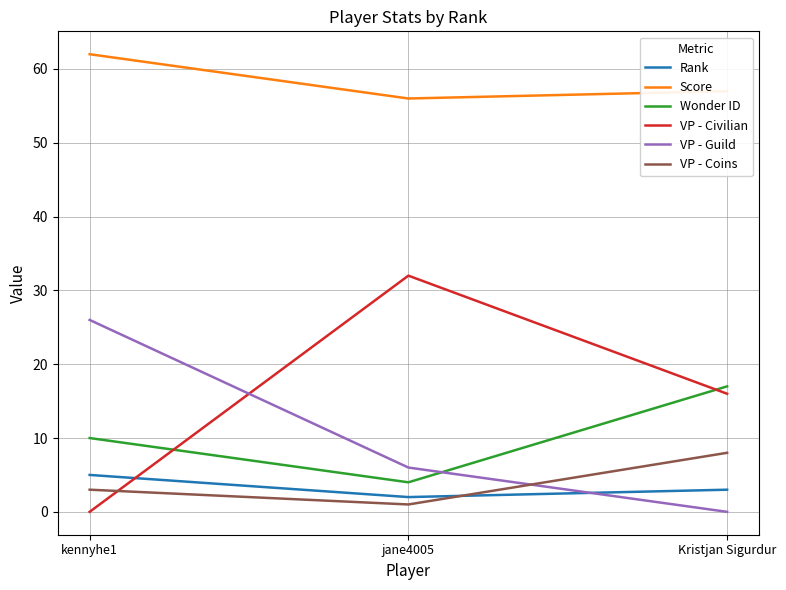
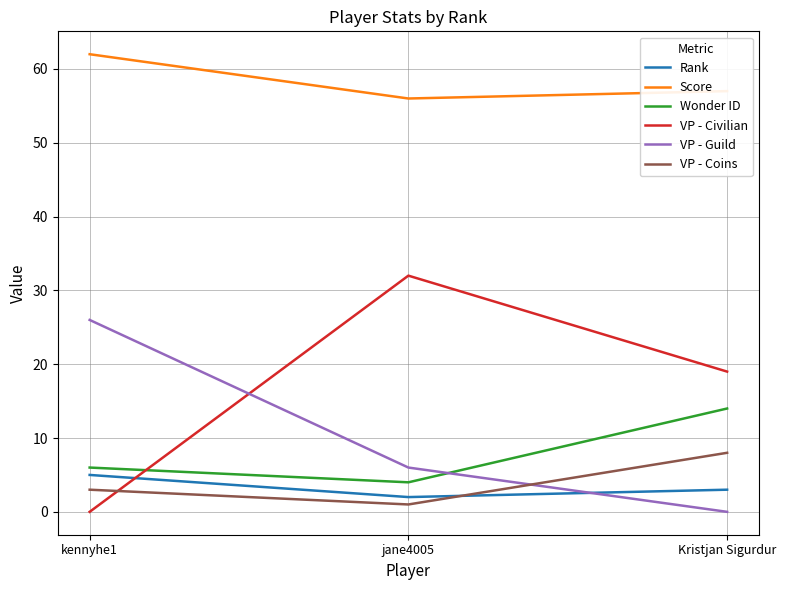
Wonder ID, kennyhe1: 10 -> 6
Wonder ID, Kristjan Sigurdur: 17 -> 14
VP - Civilian, Kristjan Sigurdur: 16 -> 19
